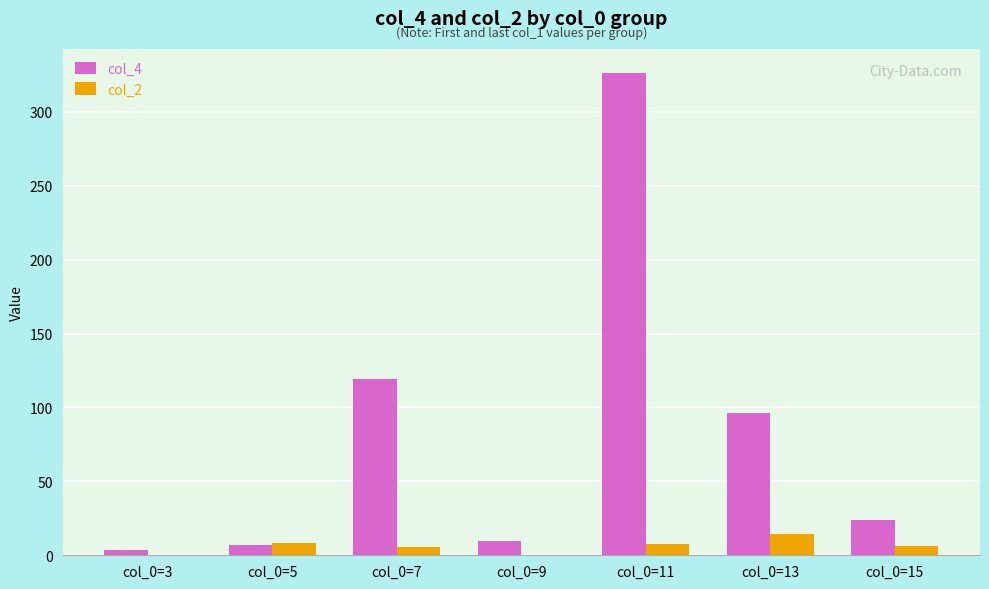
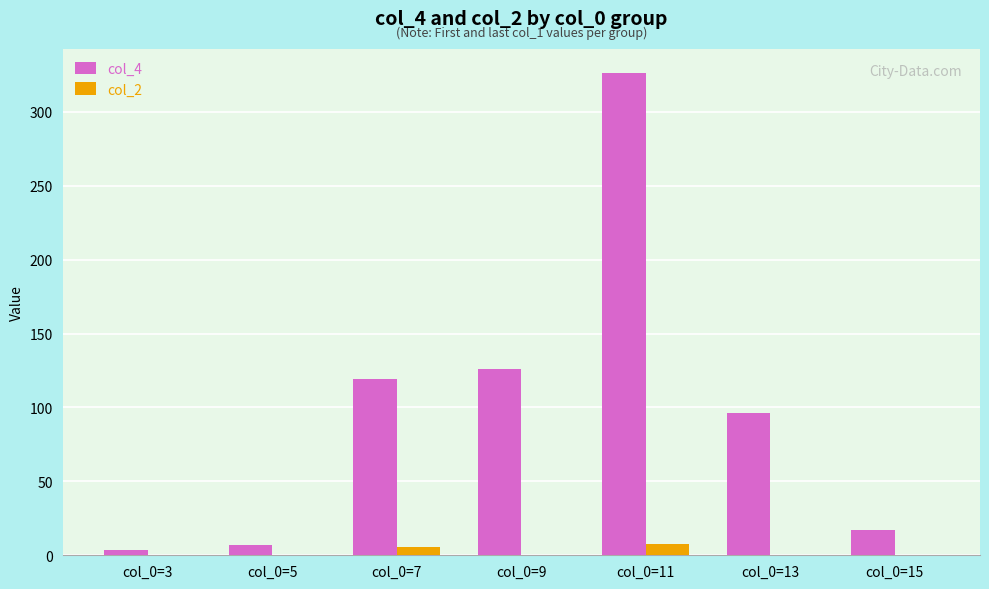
col_2, col_0=5: 8 -> 0
col_4, col_0=9: 10 -> 126
col_2, col_0=13: 14 -> 0
col_4, col_0=15: 24 -> 17
col_2, col_0=15: 6 -> 0
